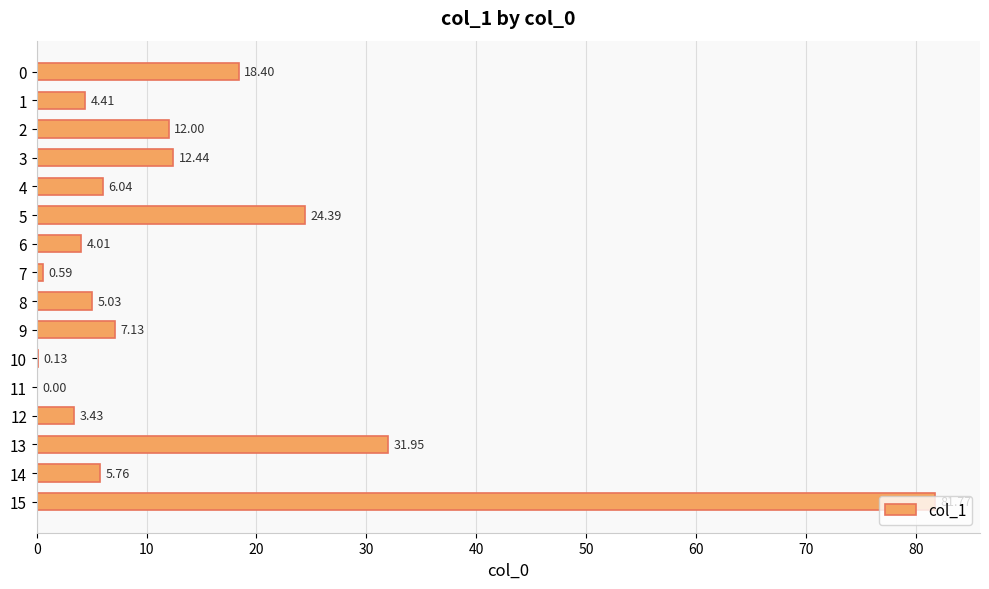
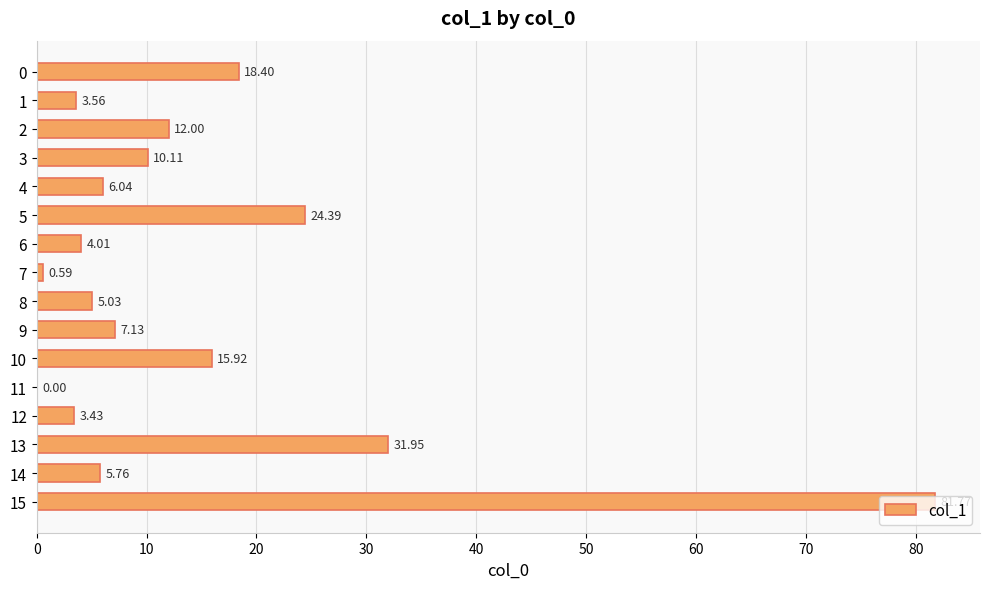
1: 4.41 -> 3.56
3: 12.44 -> 10.11
10: 0.13 -> 15.92
